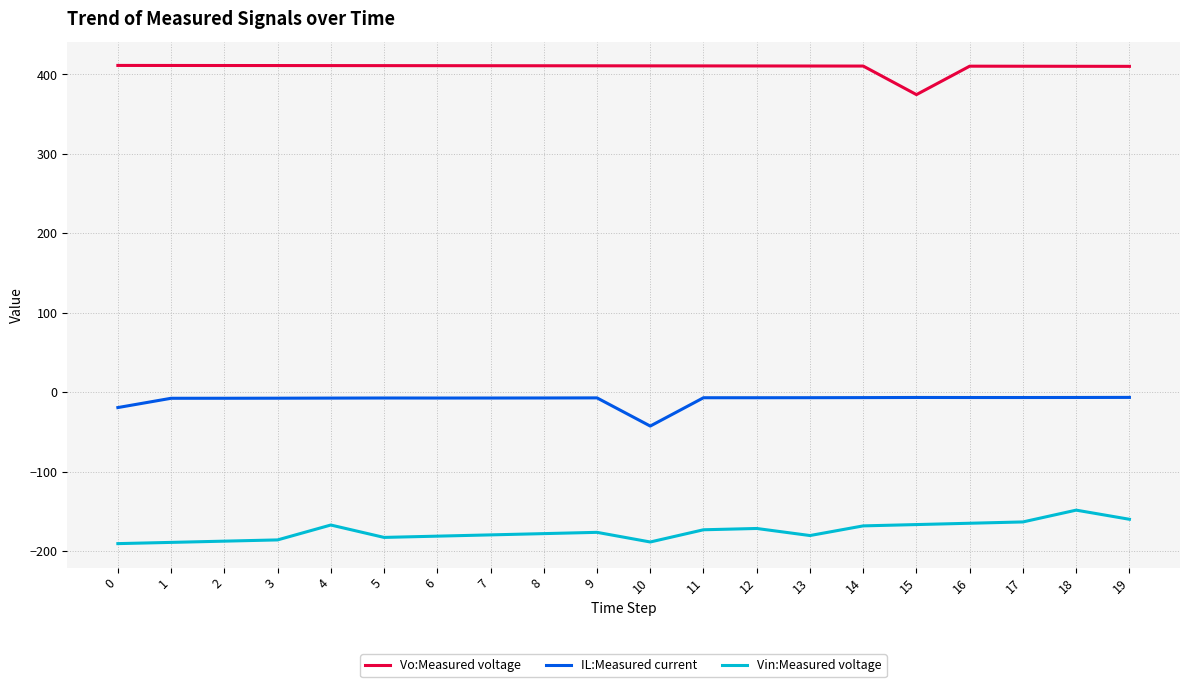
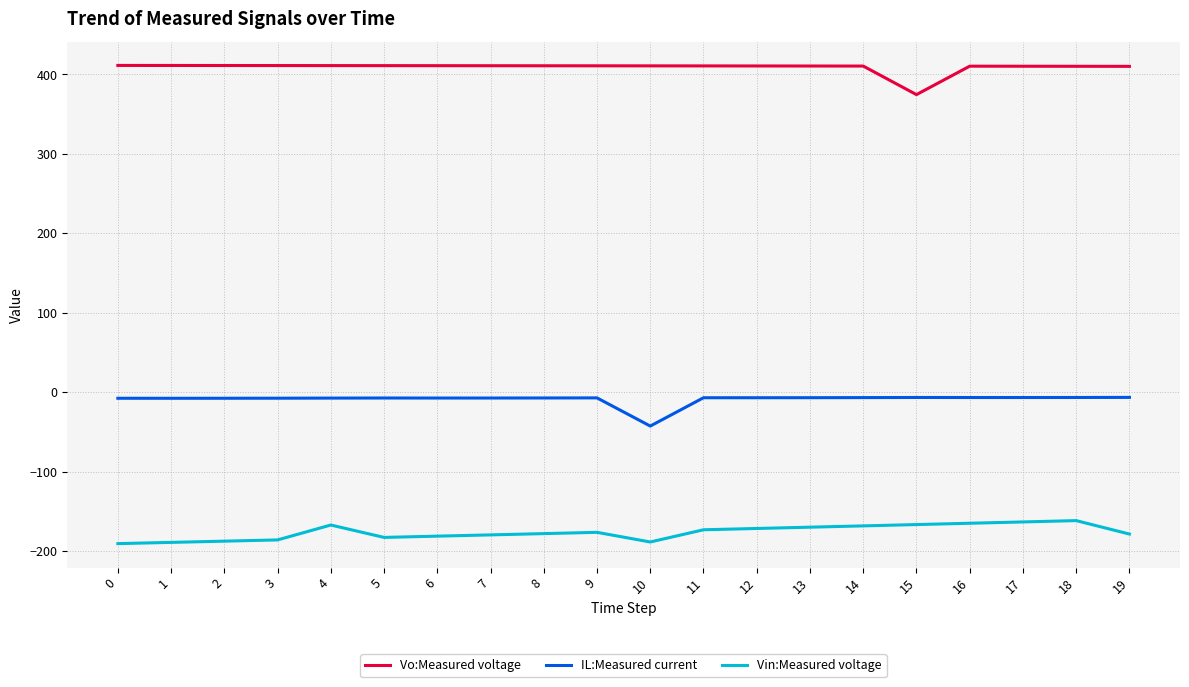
IL:Measured current, 0: -20 -> -10
Vin:Measured voltage, 13: -180 -> -170
Vin:Measured voltage, 18: -150 -> -160
Vin:Measured voltage, 19: -160 -> -180
